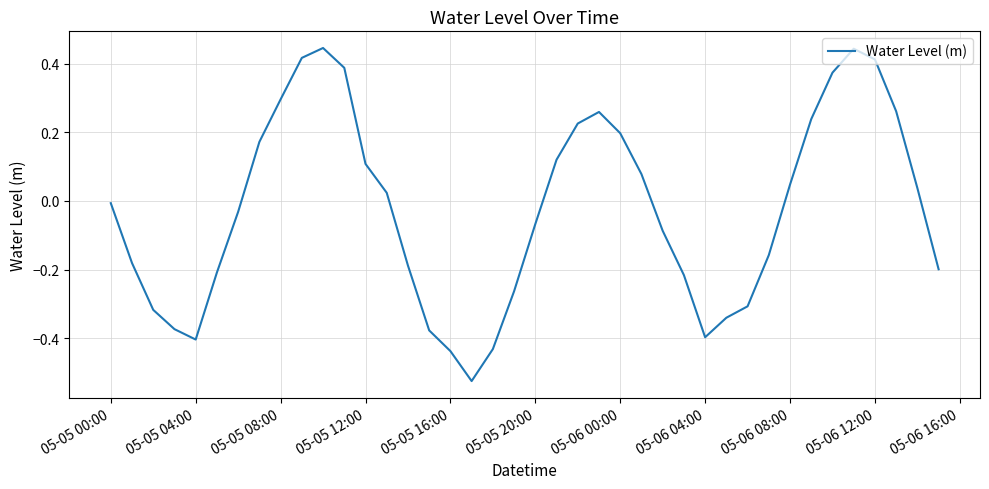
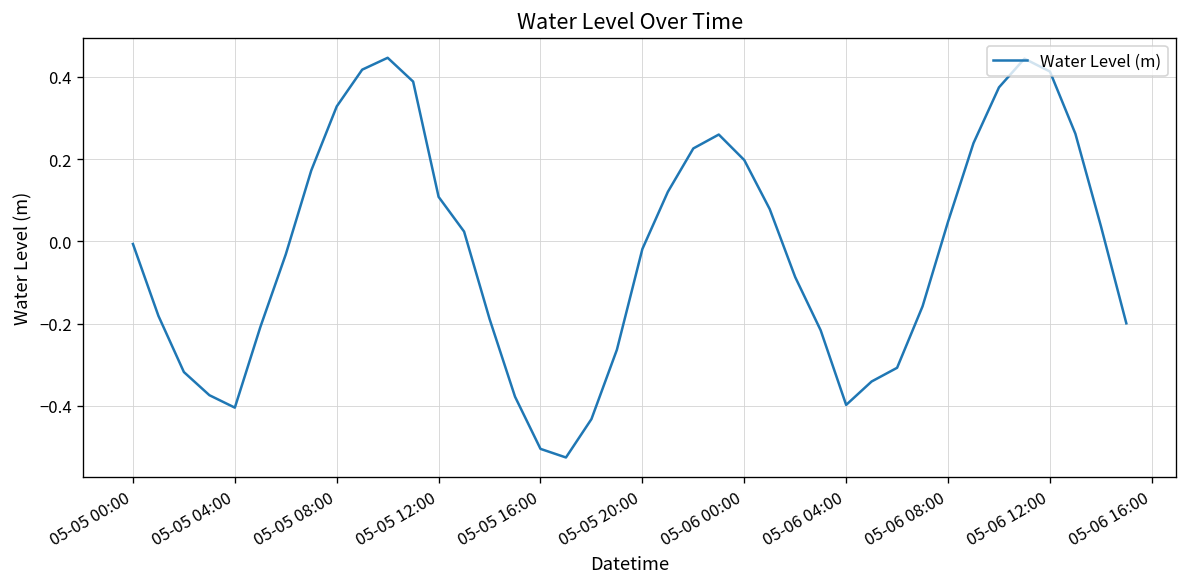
05-05 08:00: 0.30 -> 0.33
05-05 16:00: -0.44 -> -0.50
05-05 20:00: -0.07 -> -0.02
